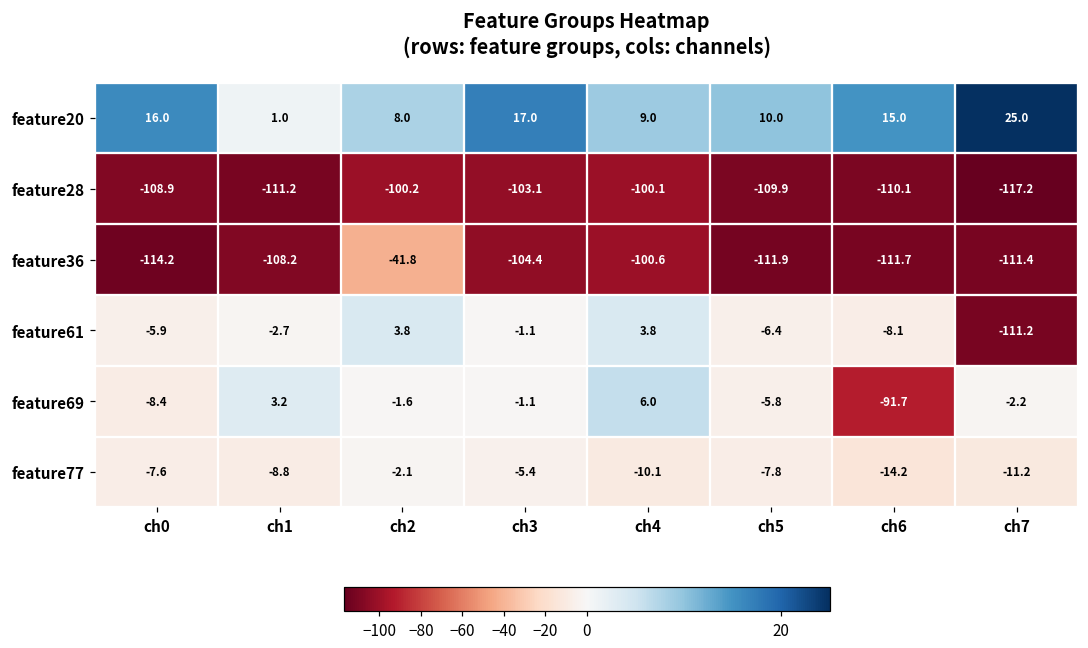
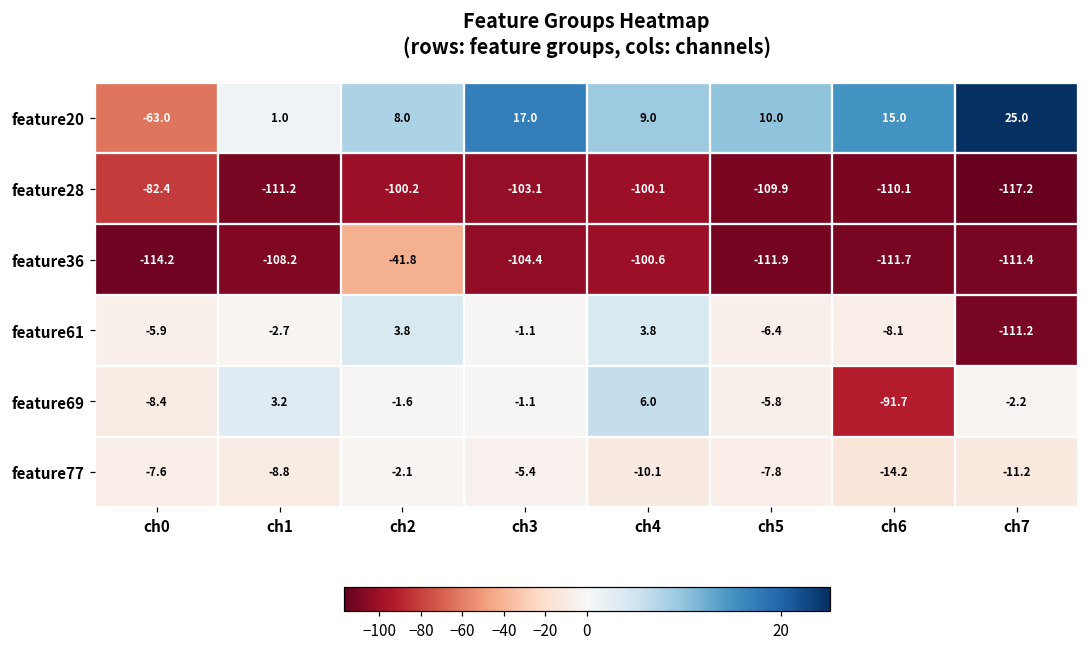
feature20, ch0: 16.0 -> -63.0
feature28, ch0: -108.9 -> -82.4
